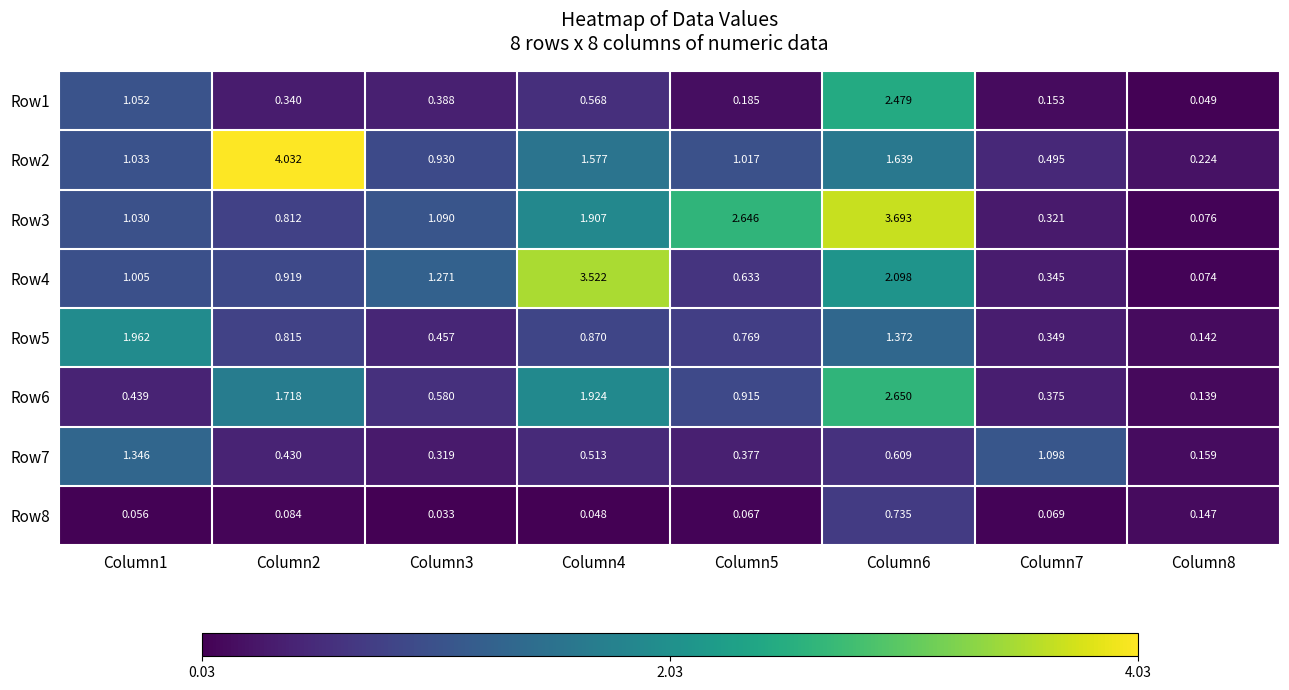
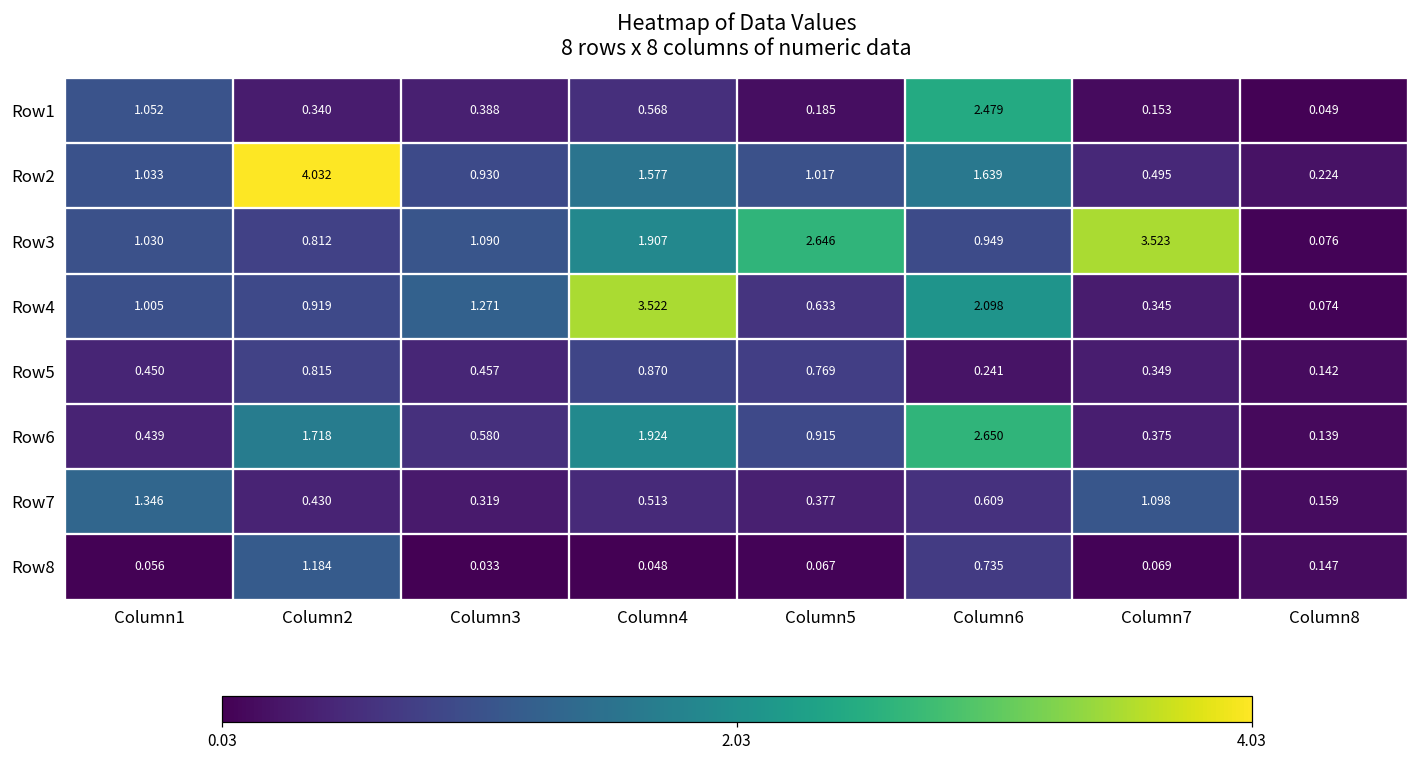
Row3, Column6: 3.693 -> 0.949
Row3, Column7: 0.321 -> 3.523
Row5, Column1: 1.962 -> 0.450
Row5, Column6: 1.372 -> 0.241
Row8, Column2: 0.084 -> 1.184
